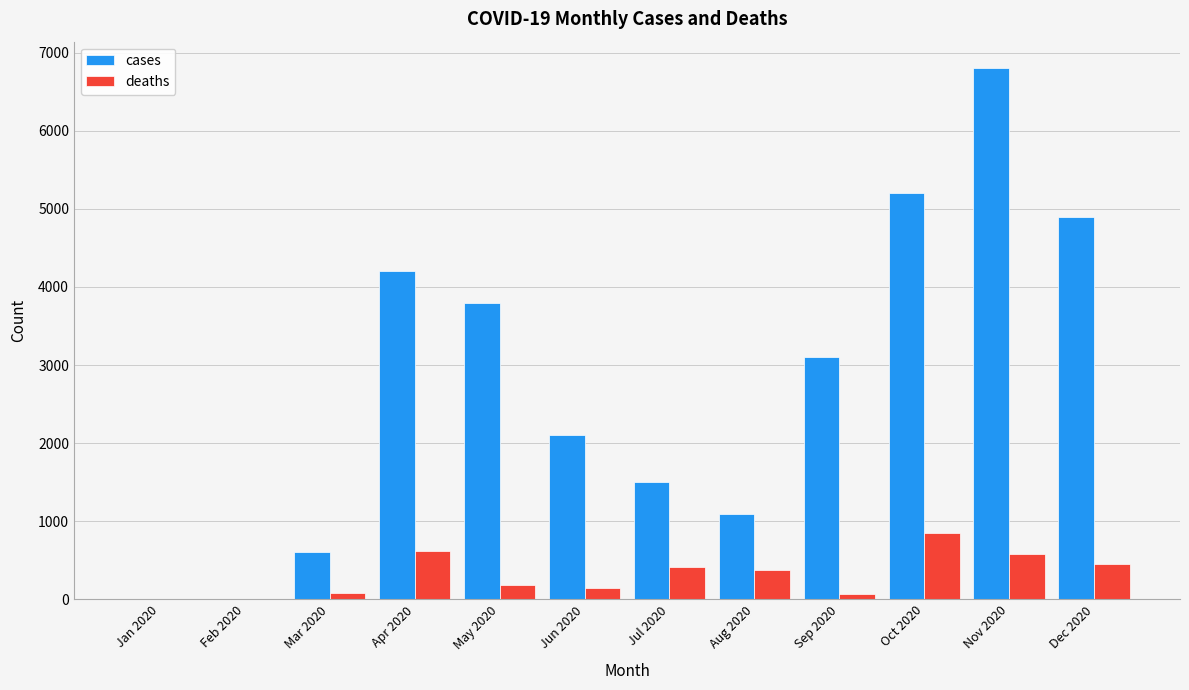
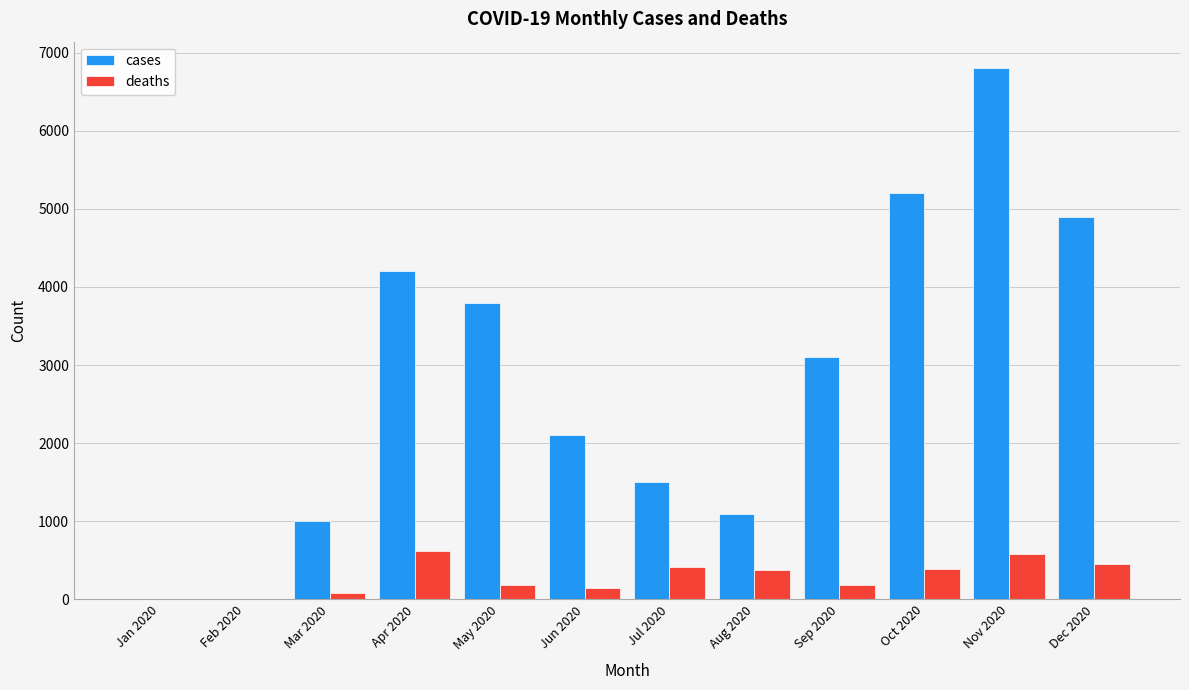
cases, Mar 2020: 600 -> 1000
deaths, Sep 2020: 100 -> 200
deaths, Oct 2020: 800 -> 400
